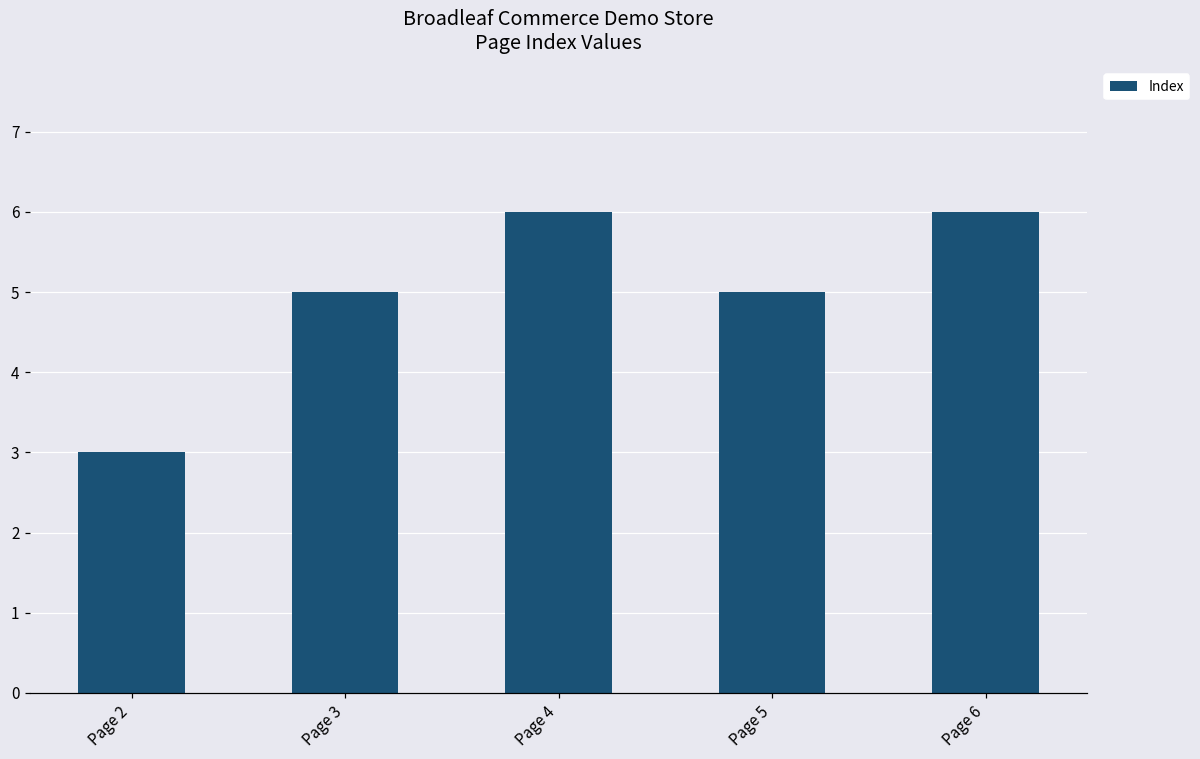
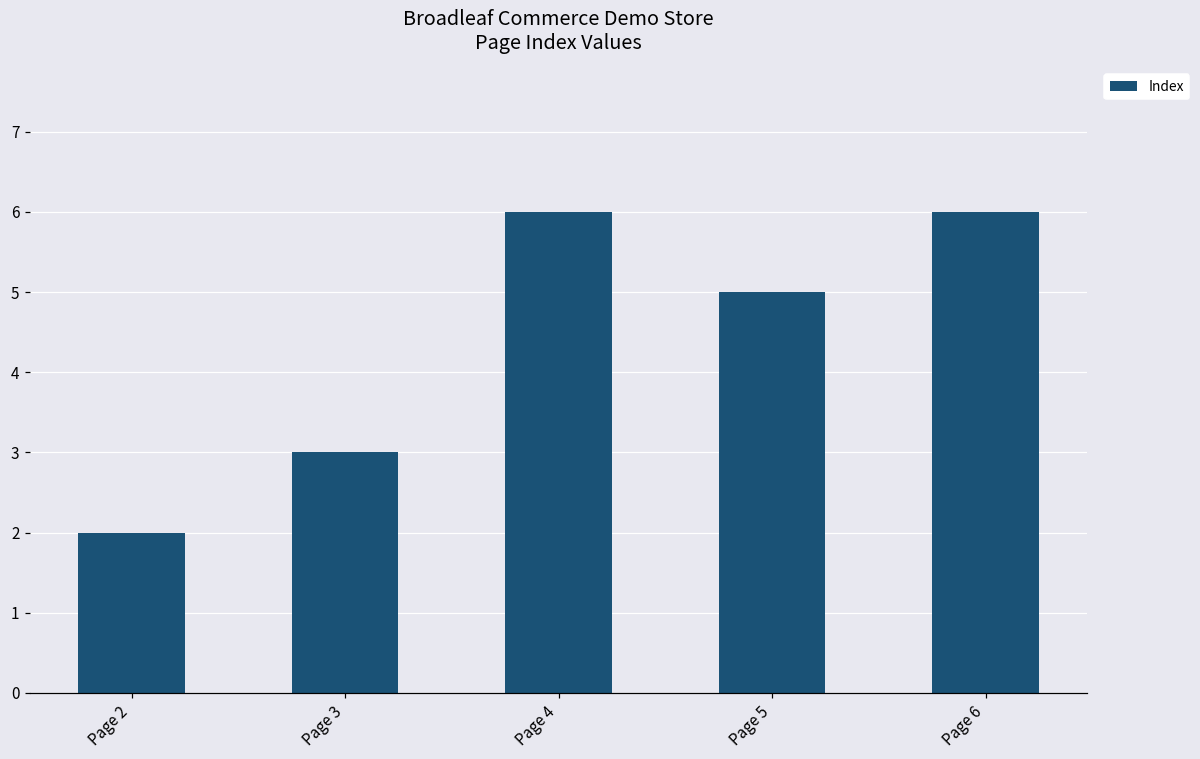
Page 2: 3 -> 2
Page 3: 5 -> 3
